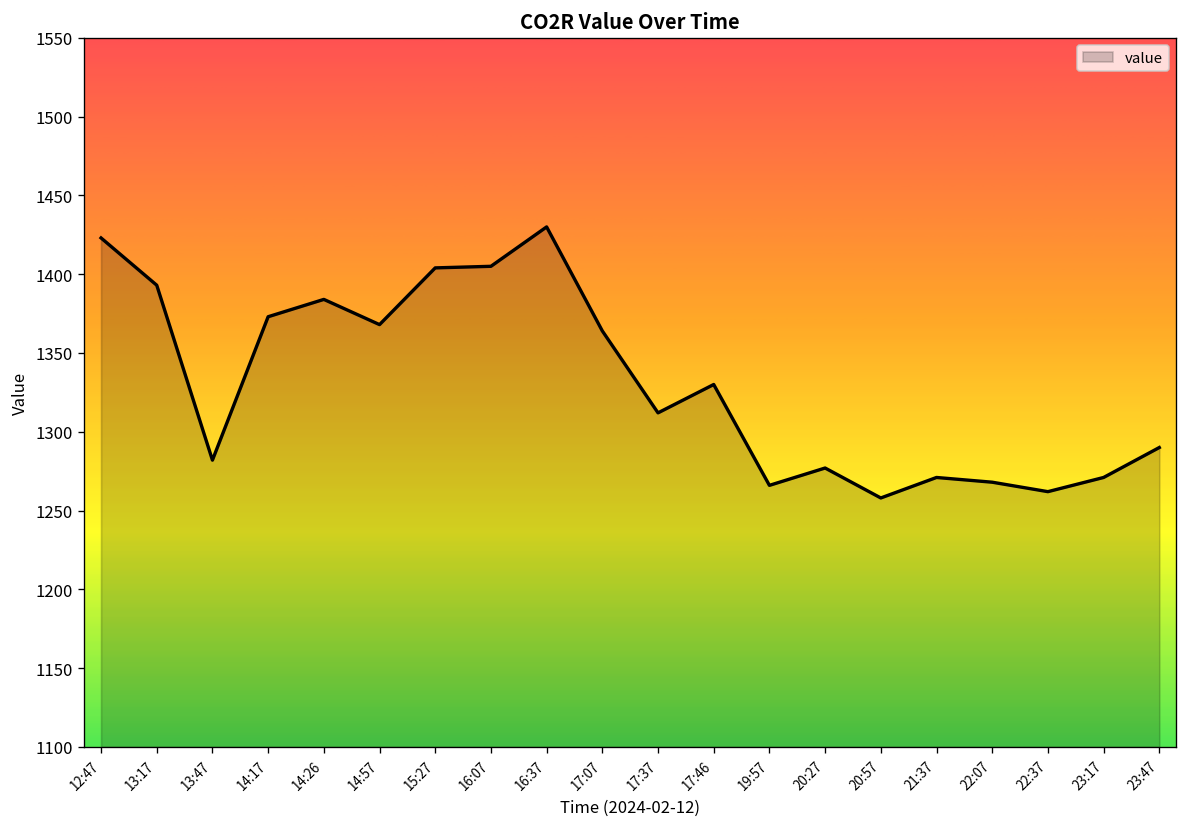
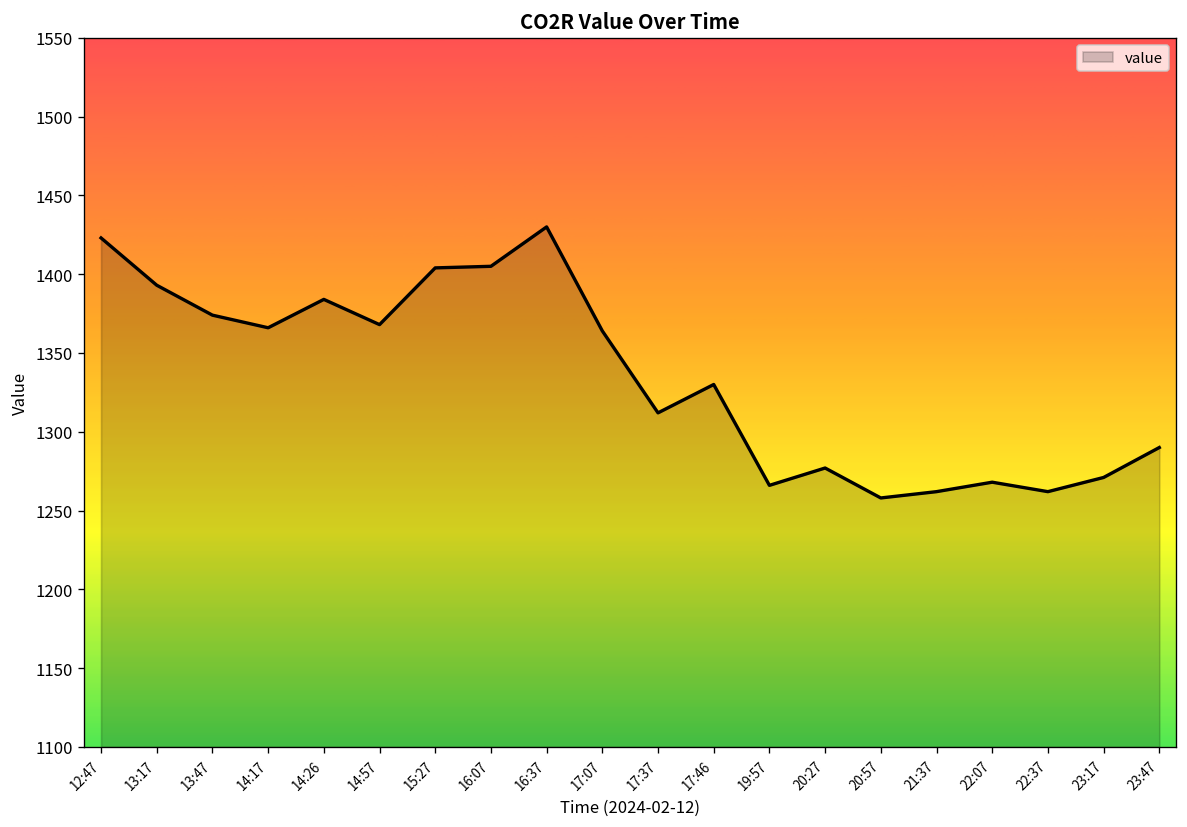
13:47: 1282 -> 1374
14:17: 1373 -> 1366
21:37: 1271 -> 1262
